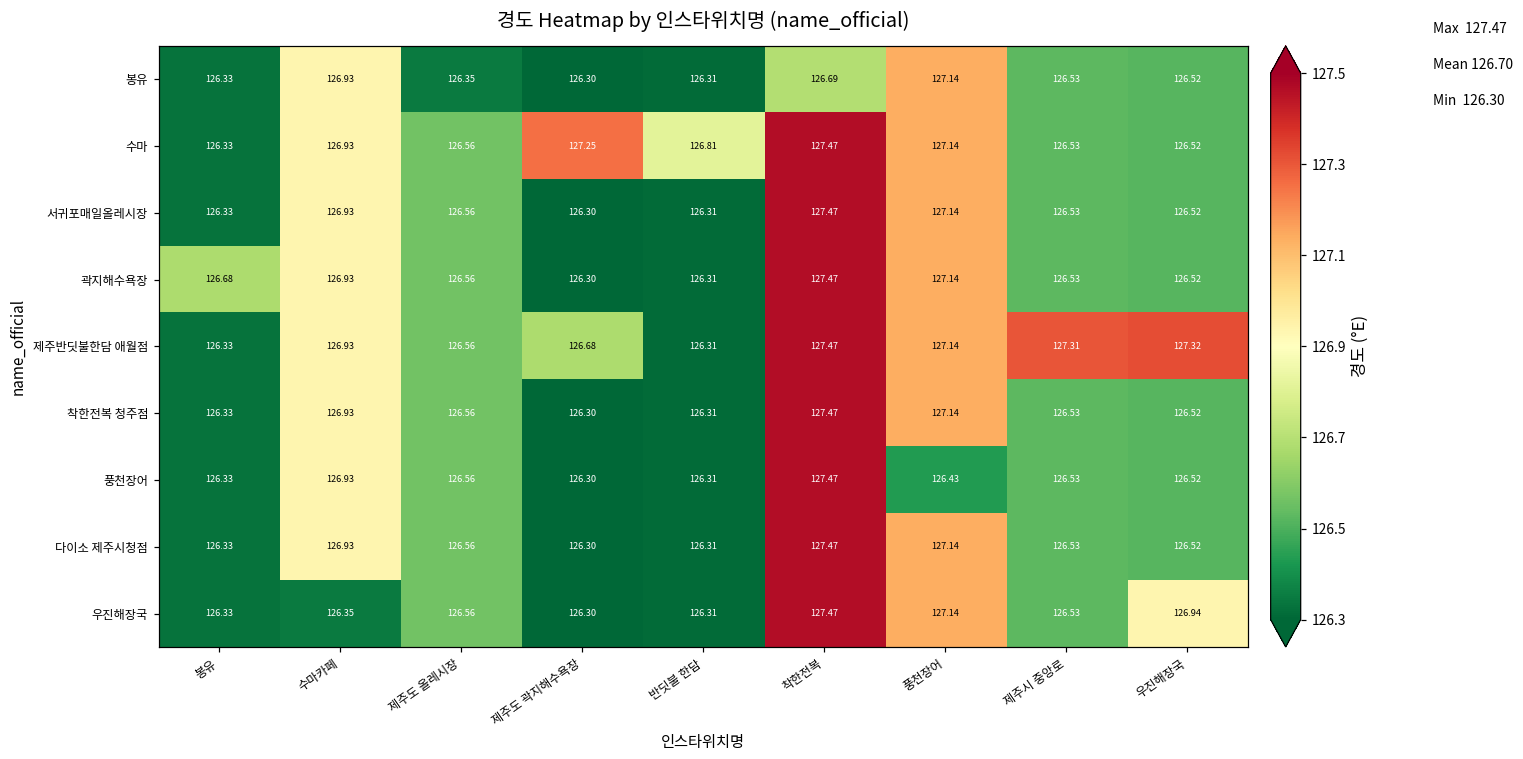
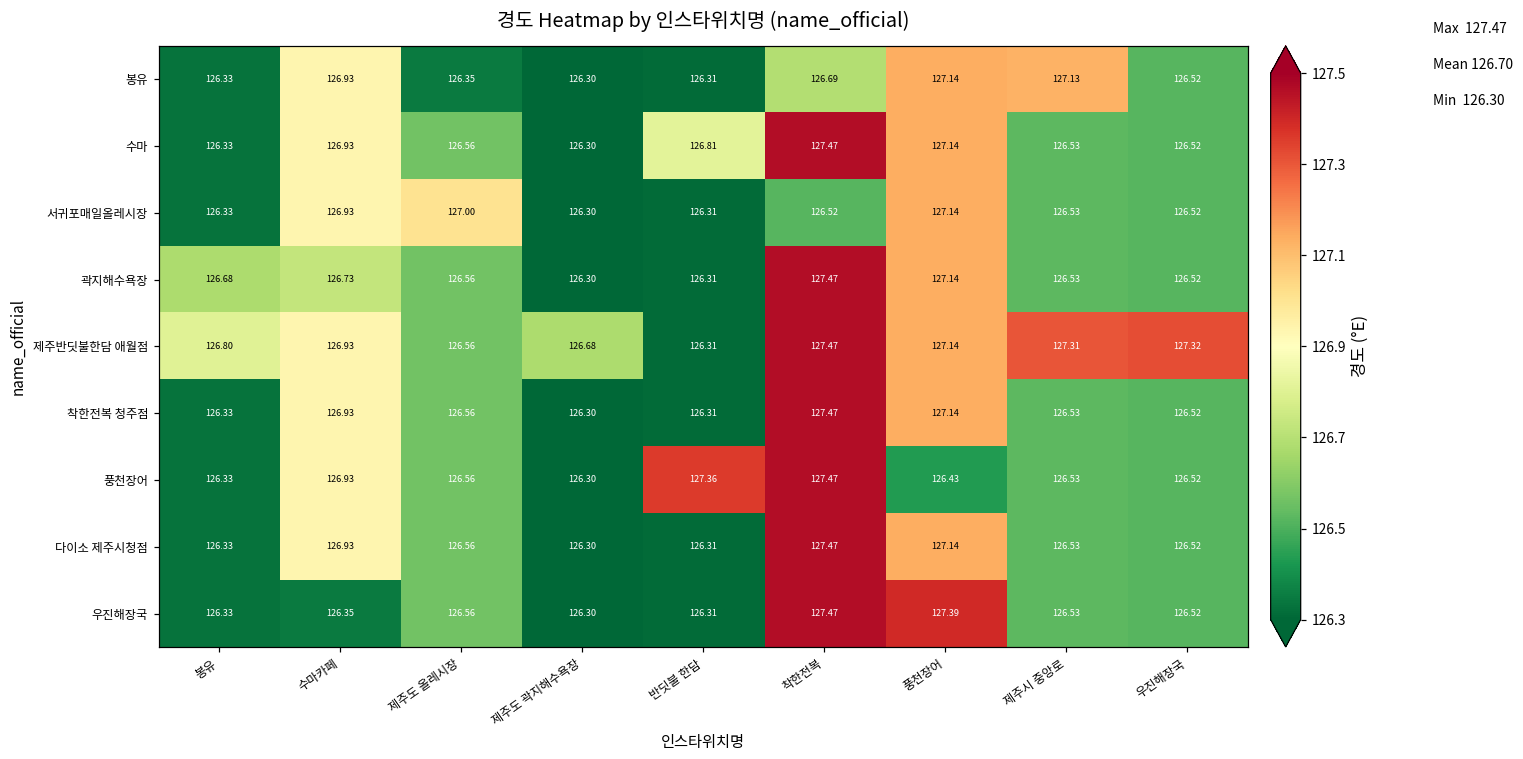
봉유, 제주시 중앙로: 126.53 -> 127.13
수마, 제주도 곽지해수욕장: 127.25 -> 126.30
서귀포매일올레시장, 제주도 올레시장: 126.56 -> 127.00
서귀포매일올레시장, 착한전복: 127.47 -> 126.52
곽지해수욕장, 수마카페: 126.93 -> 126.73
제주반딧불한담 애월점, 봉유: 126.33 -> 126.80
풍천장어, 반딧불 한담: 126.31 -> 127.36
우진해장국, 풍천장어: 127.14 -> 127.39
우진해장국, 우진해장국: 126.94 -> 126.52
